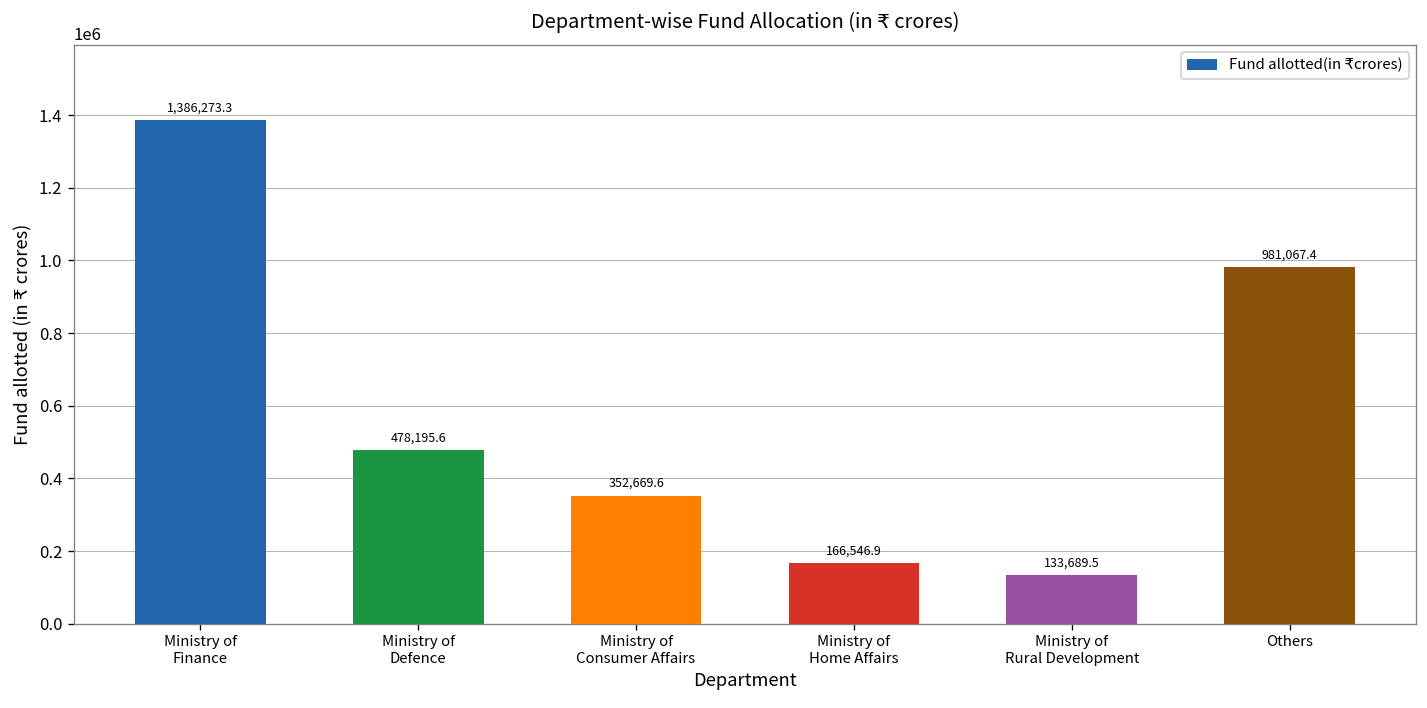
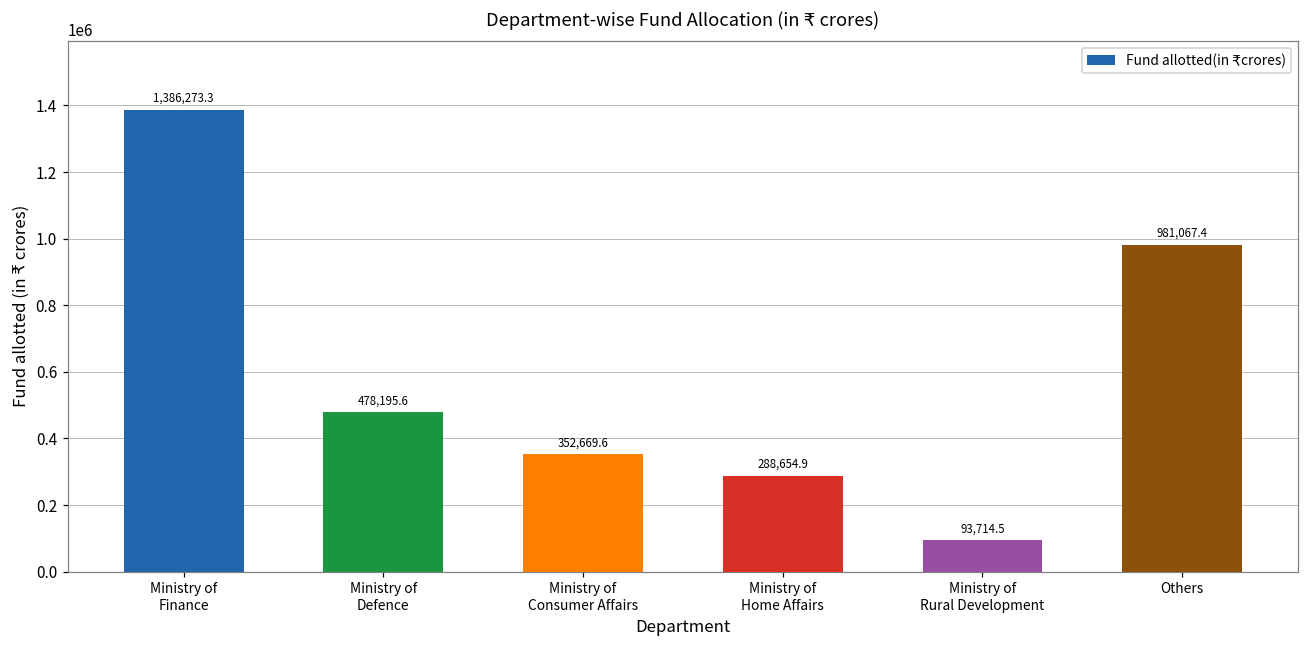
Ministry of Home Affairs: 166,546.9 -> 288,654.9
Ministry of Rural Development: 133,689.5 -> 93,714.5
